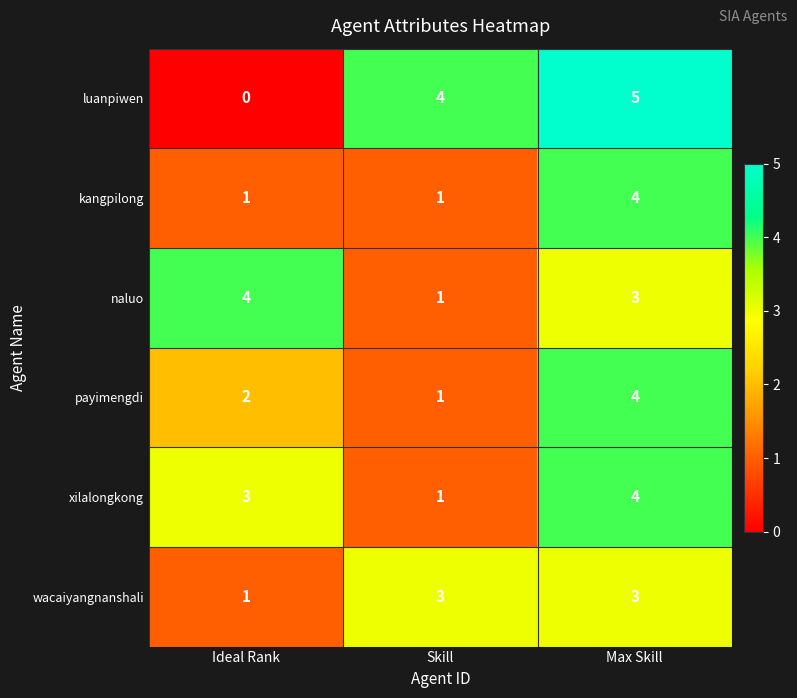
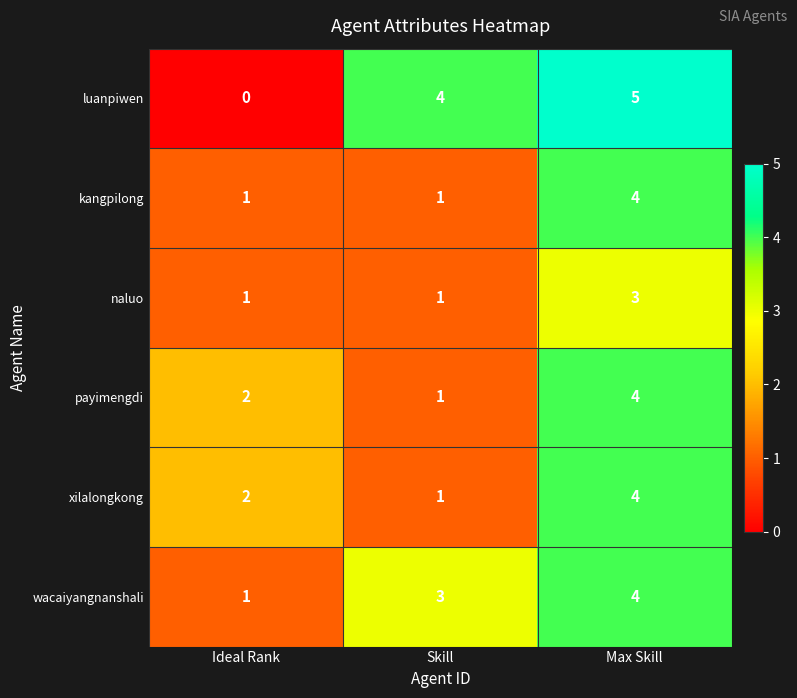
naluo, Ideal Rank: 4 -> 1
xilalongkong, Ideal Rank: 3 -> 2
wacaiyangnanshali, Max Skill: 3 -> 4
